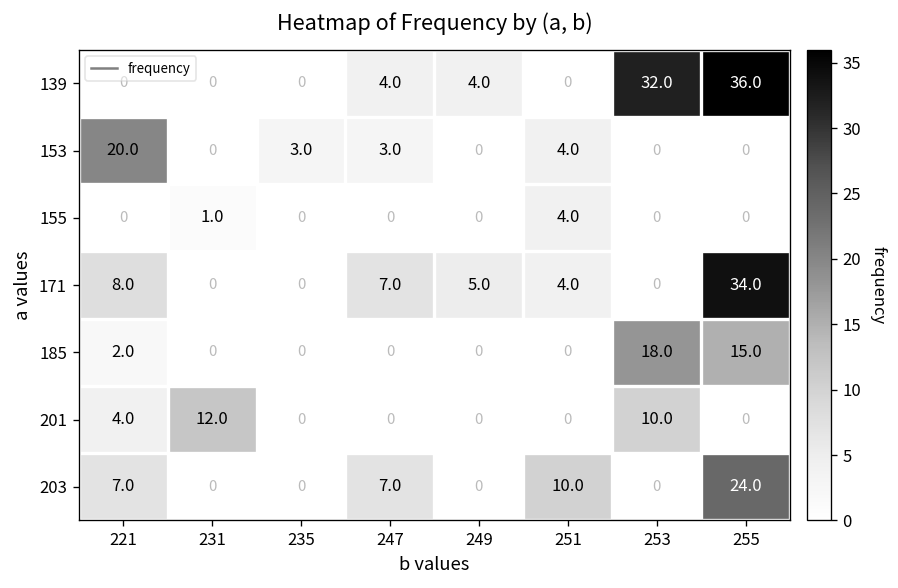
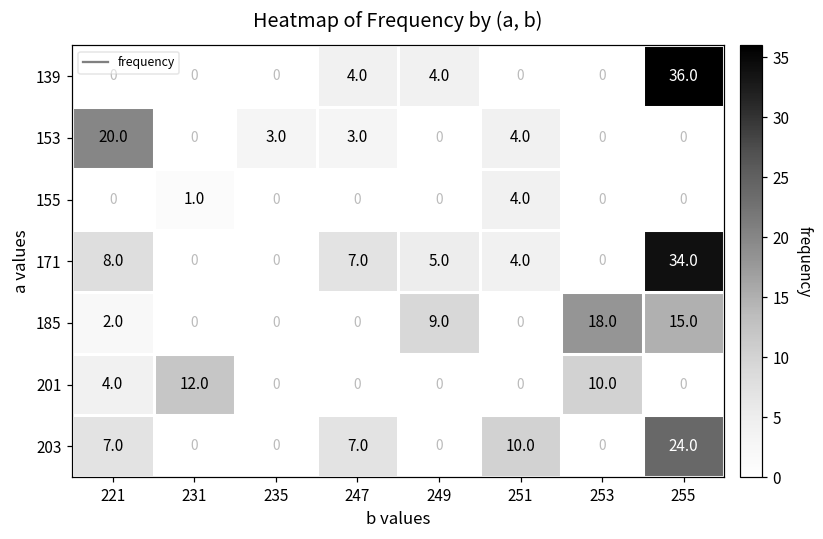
139, 253: 32.0 -> 0
185, 249: 0 -> 9.0
